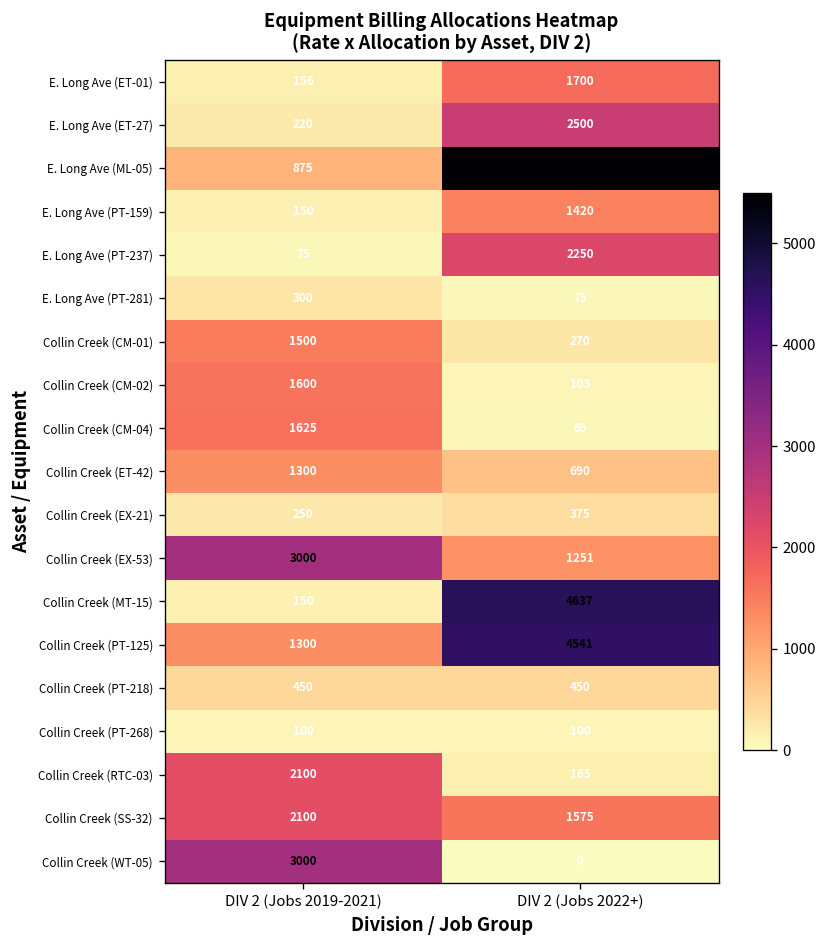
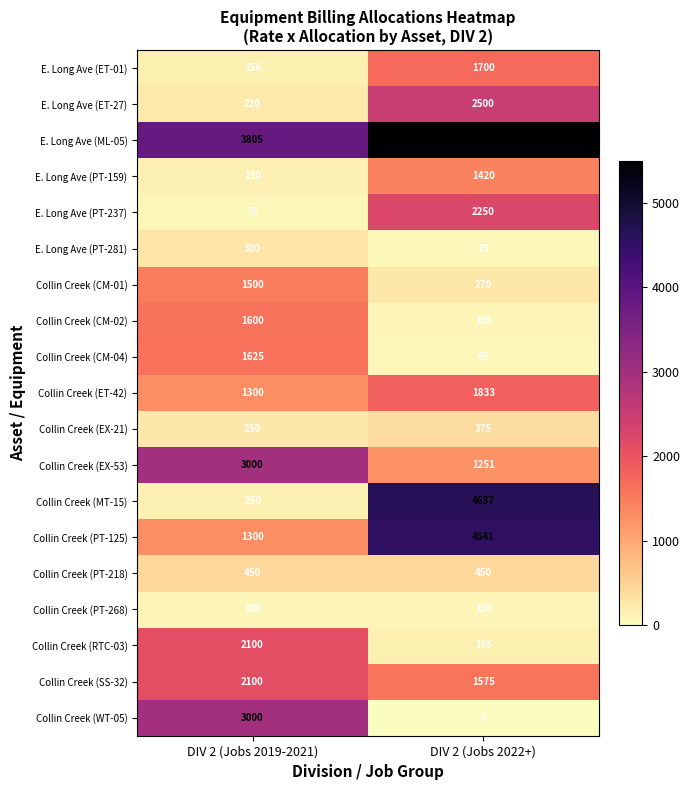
E. Long Ave (ML-05), DIV 2 (Jobs 2019-2021): 875 -> 3805
Collin Creek (ET-42), DIV 2 (Jobs 2022+): 690 -> 1833
